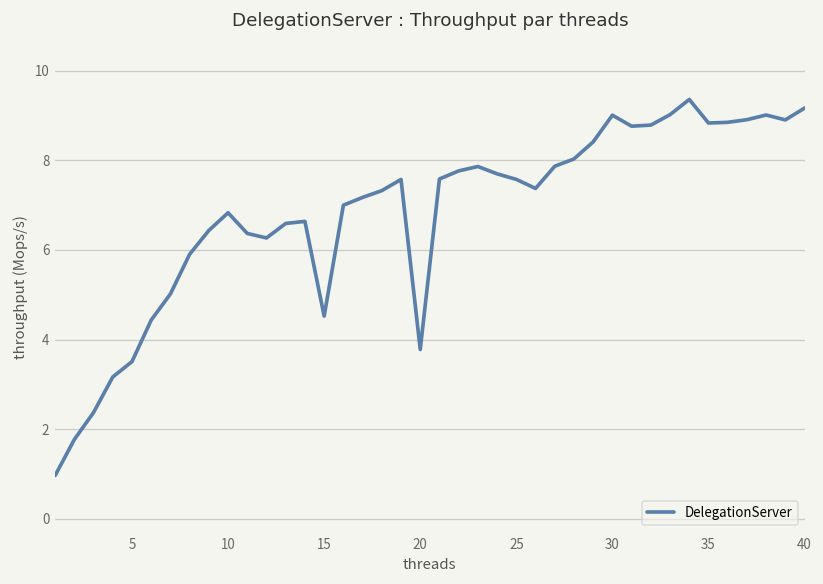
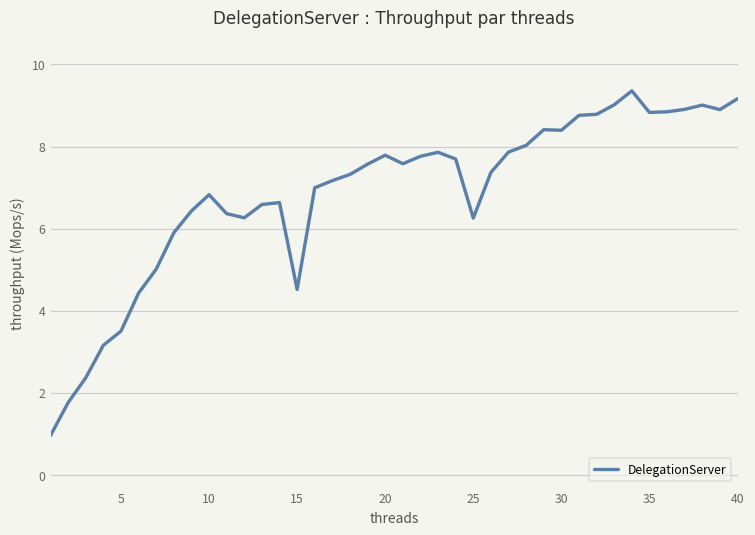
20: 3.8 -> 7.8
25: 7.6 -> 6.3
30: 9.0 -> 8.4
